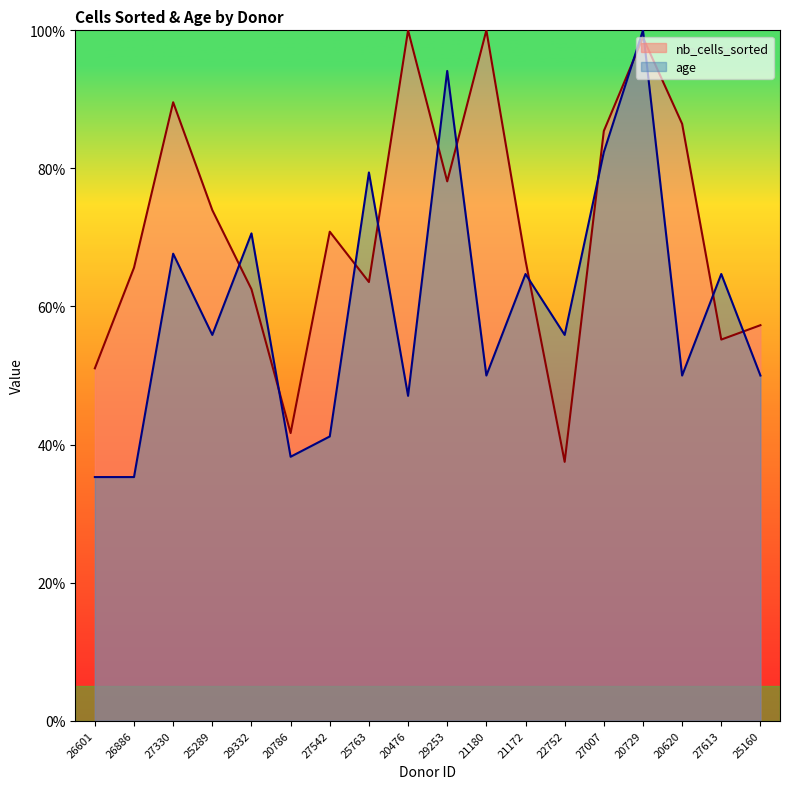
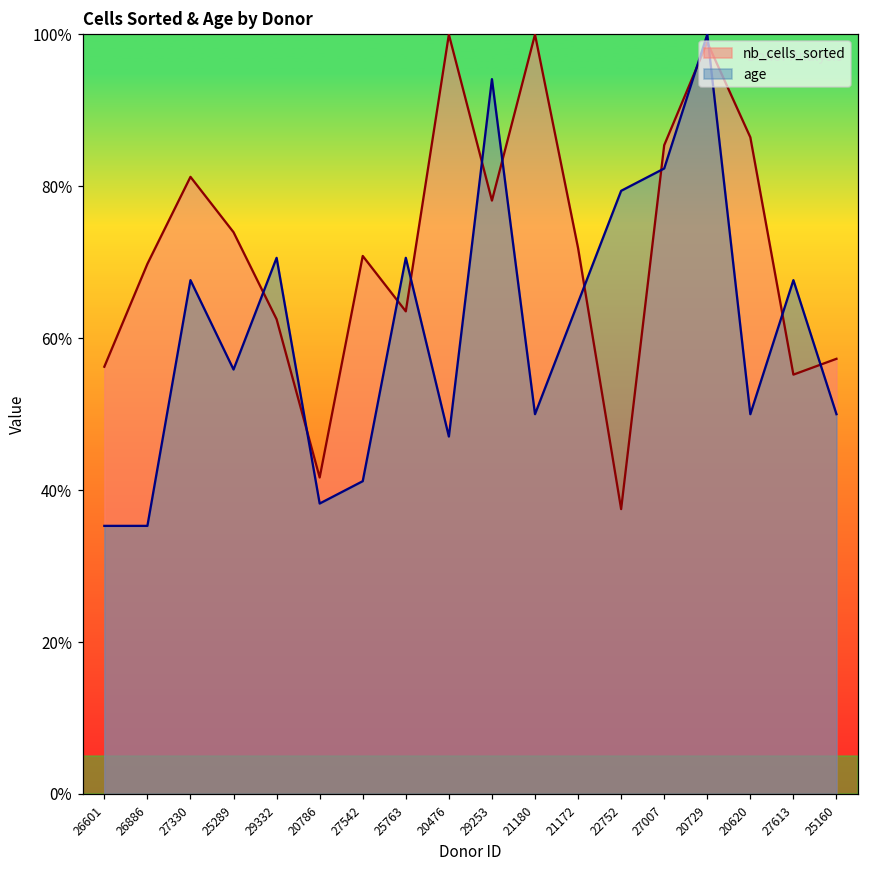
nb_cells_sorted, 26601: 51% -> 56%
nb_cells_sorted, 26886: 66% -> 70%
nb_cells_sorted, 27330: 90% -> 81%
age, 25763: 79% -> 71%
nb_cells_sorted, 21172: 67% -> 72%
age, 22752: 56% -> 79%
age, 27613: 65% -> 68%
